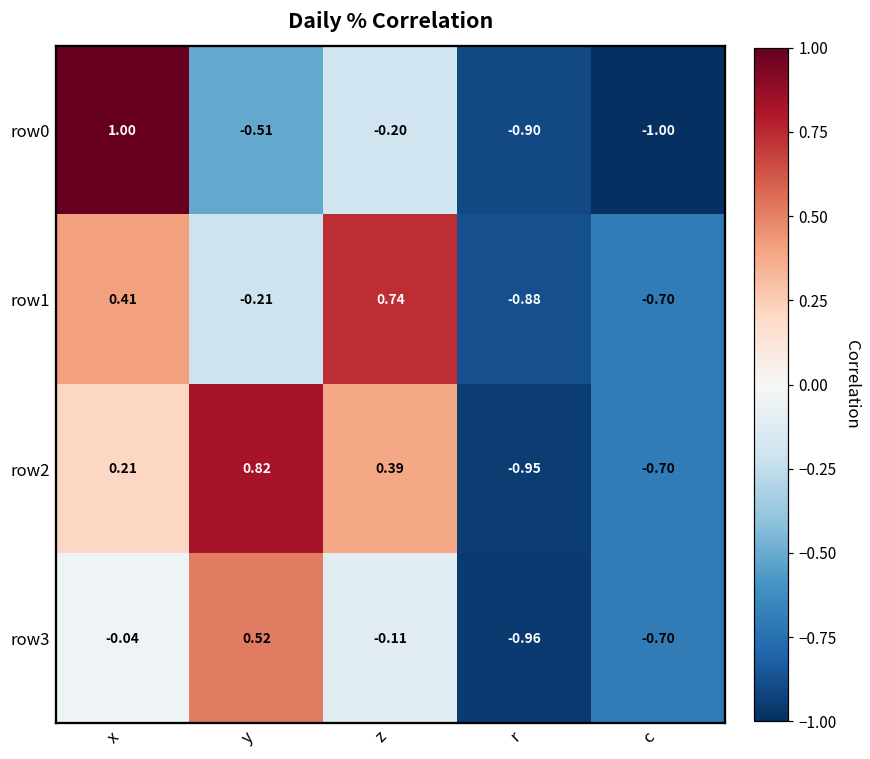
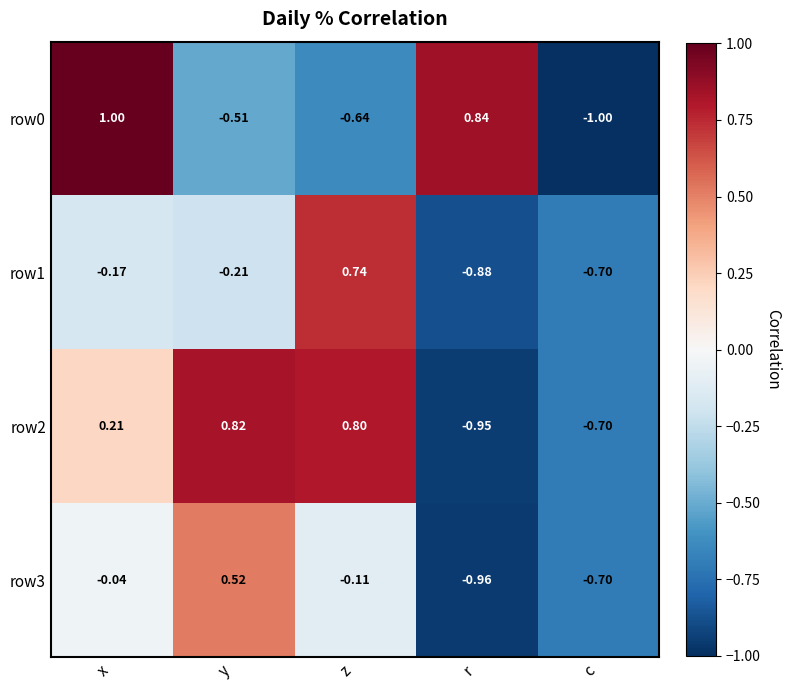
row0, z: -0.20 -> -0.64
row0, r: -0.90 -> 0.84
row1, x: 0.41 -> -0.17
row2, z: 0.39 -> 0.80
